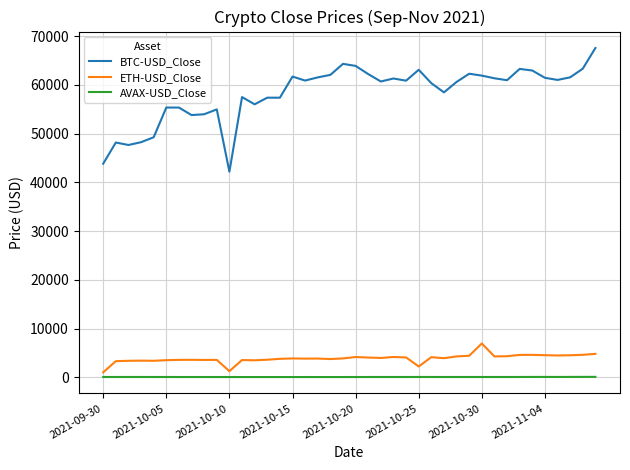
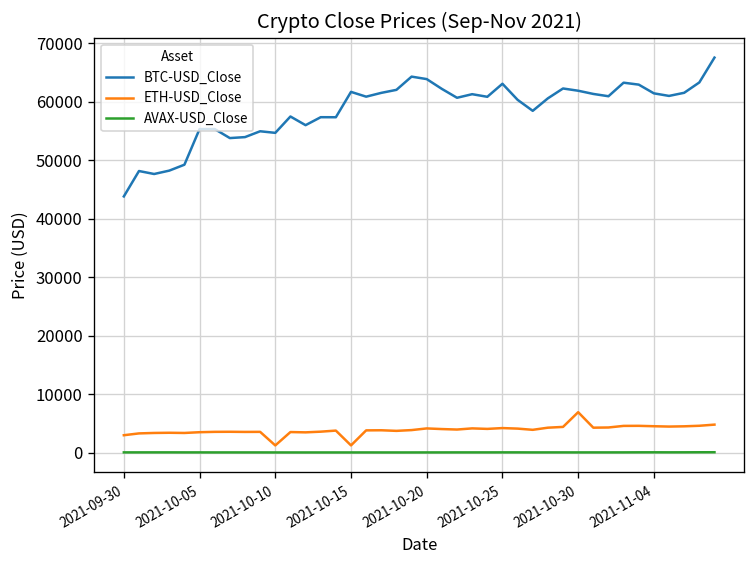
ETH-USD_Close, 2021-09-30: 1000 -> 3000
BTC-USD_Close, 2021-10-10: 42000 -> 55000
ETH-USD_Close, 2021-10-15: 4000 -> 1000
ETH-USD_Close, 2021-10-25: 2000 -> 4000
